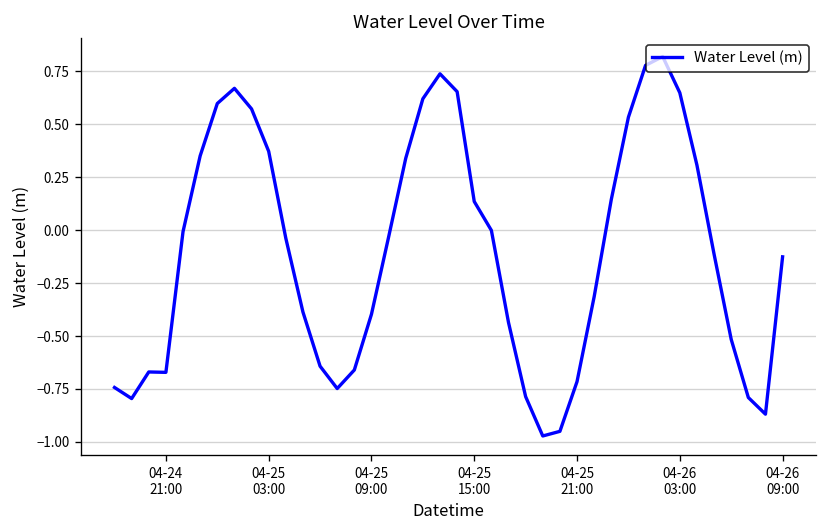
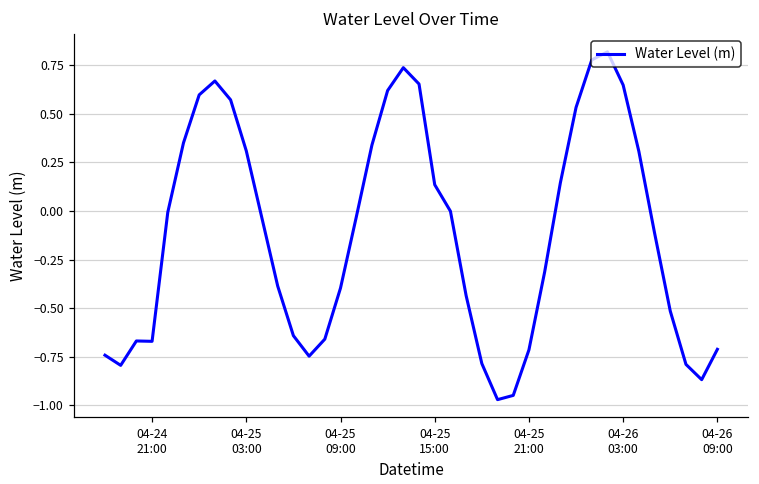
04-25 03:00: 0.37 -> 0.31
04-26 09:00: -0.13 -> -0.71
